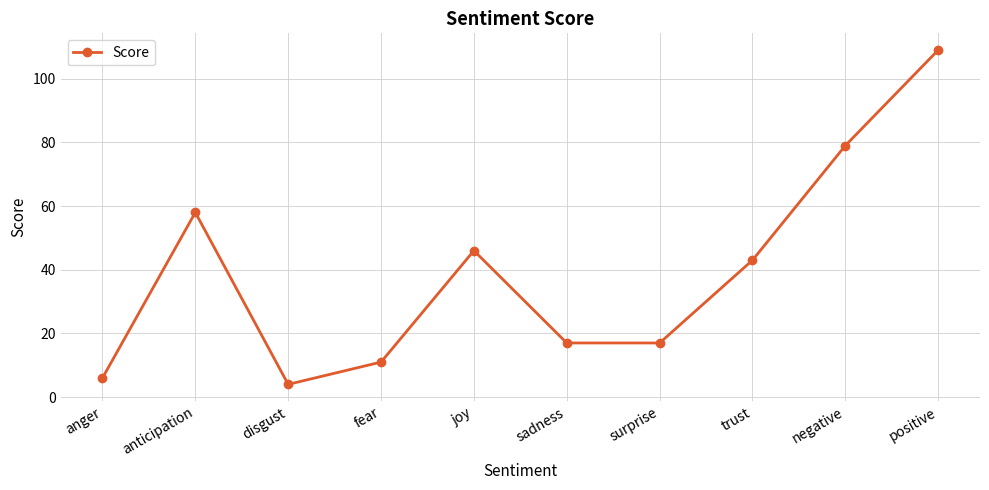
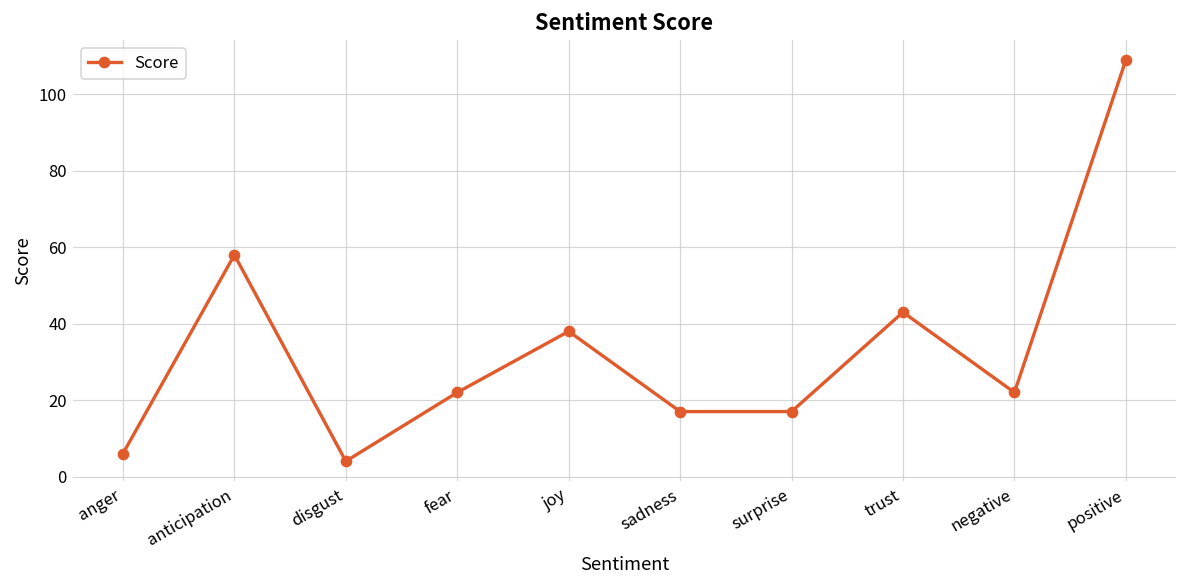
fear: 11 -> 22
joy: 46 -> 38
negative: 79 -> 22
